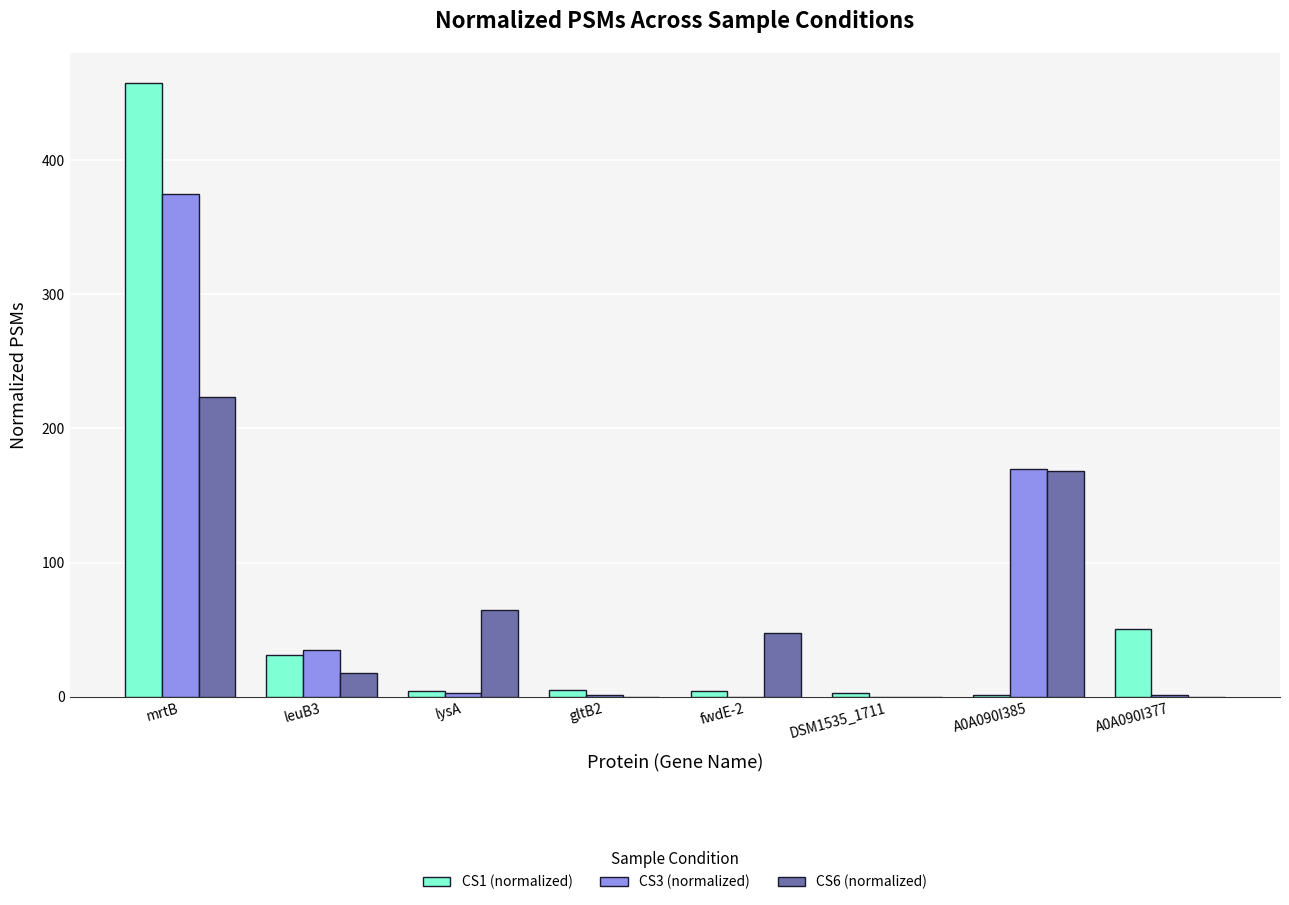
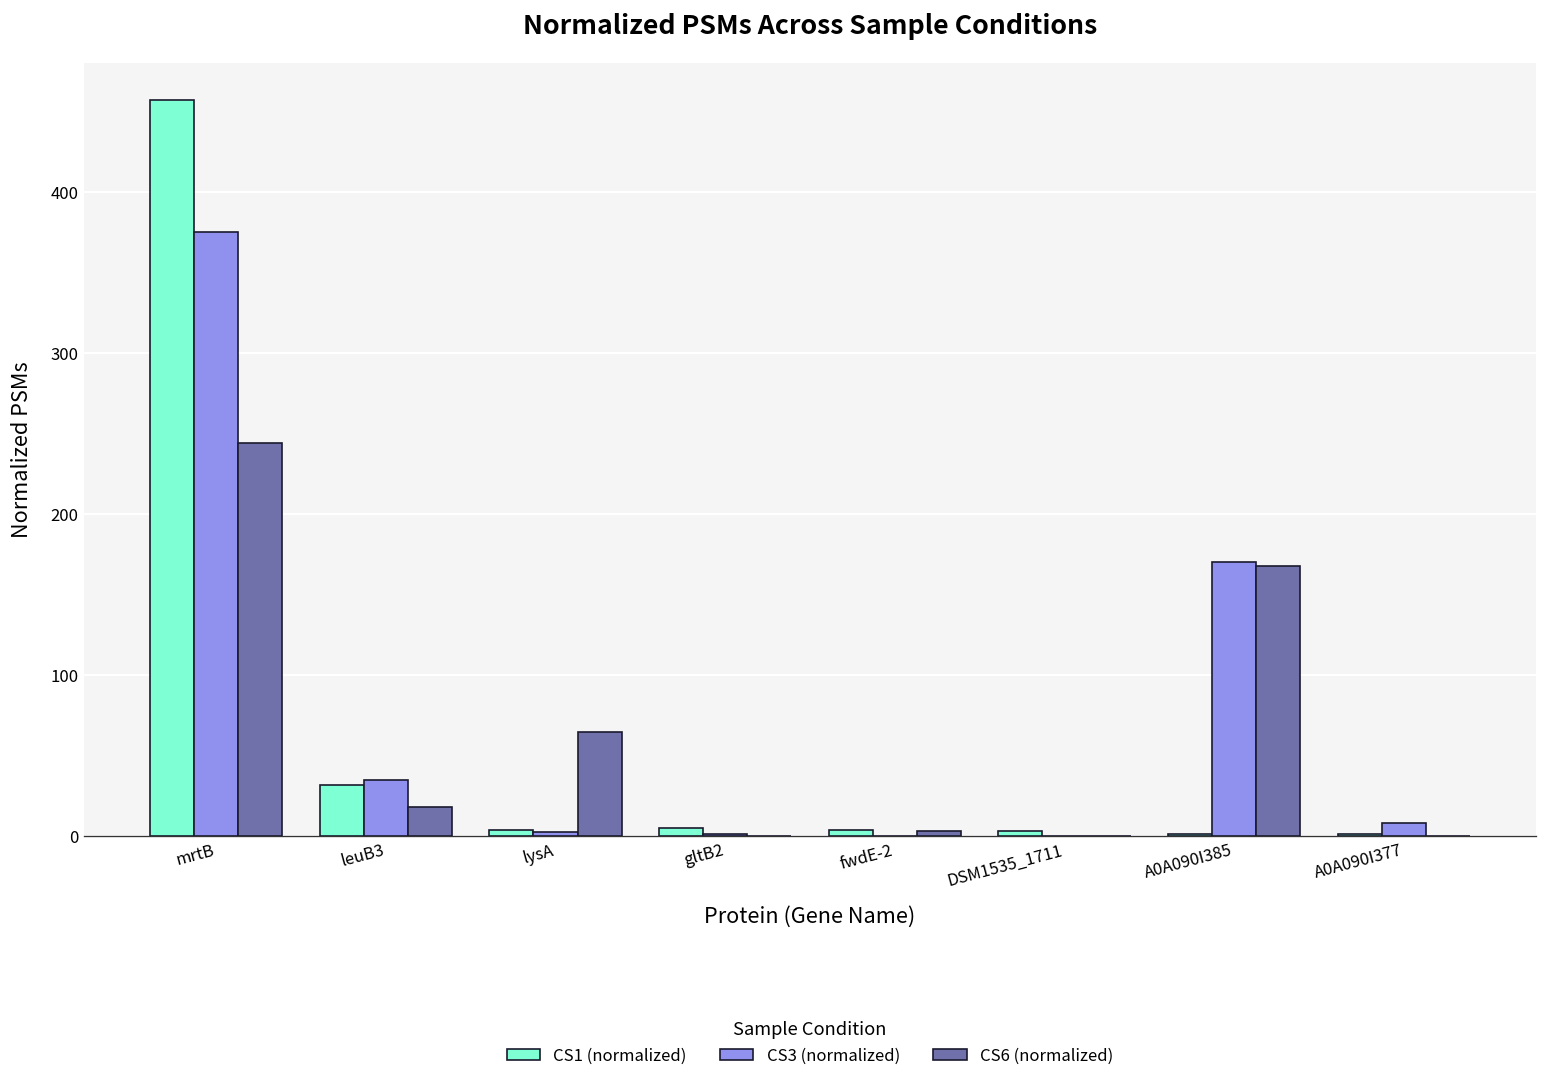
CS6 (normalized), mrtB: 224 -> 244
CS6 (normalized), fwdE-2: 47 -> 3
CS1 (normalized), A0A090I377: 51 -> 1
CS3 (normalized), A0A090I377: 1 -> 8
